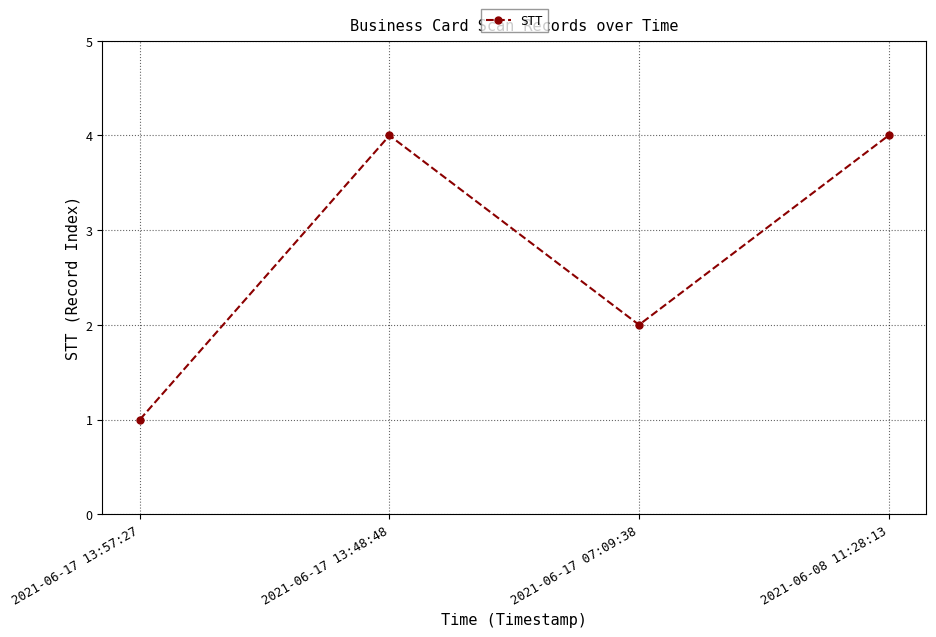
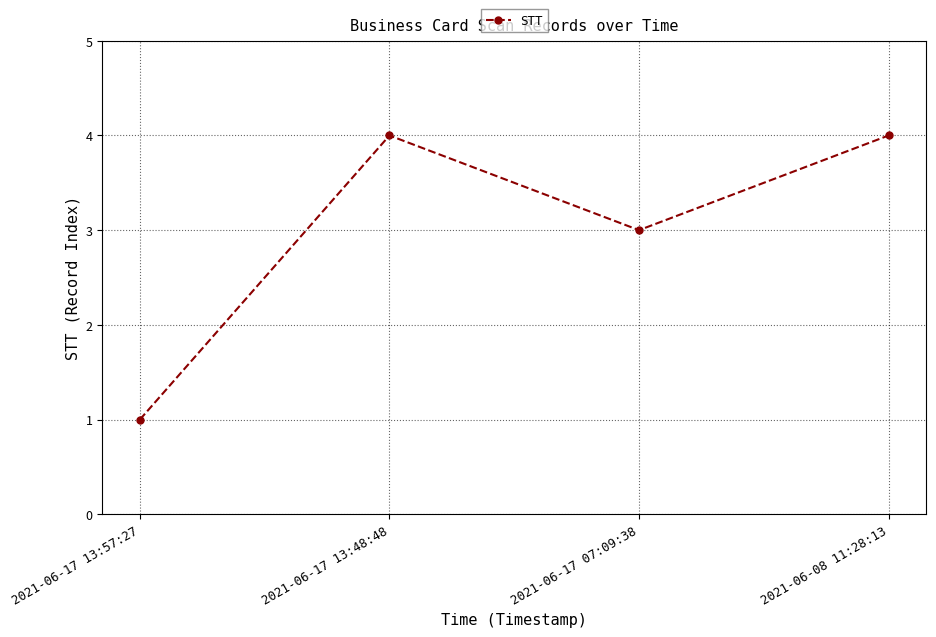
2021-06-17 07:09:38: 2 -> 3
